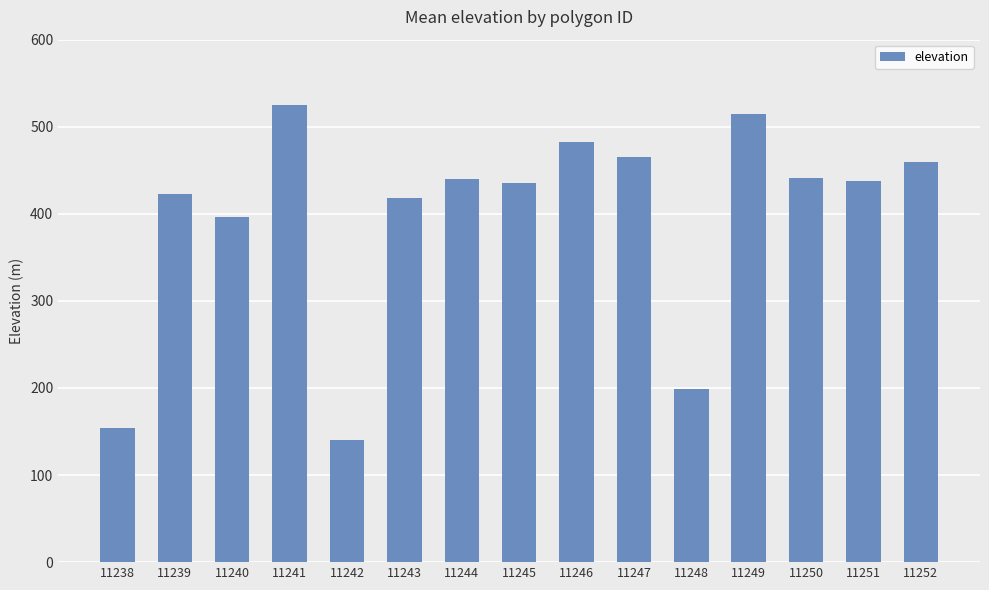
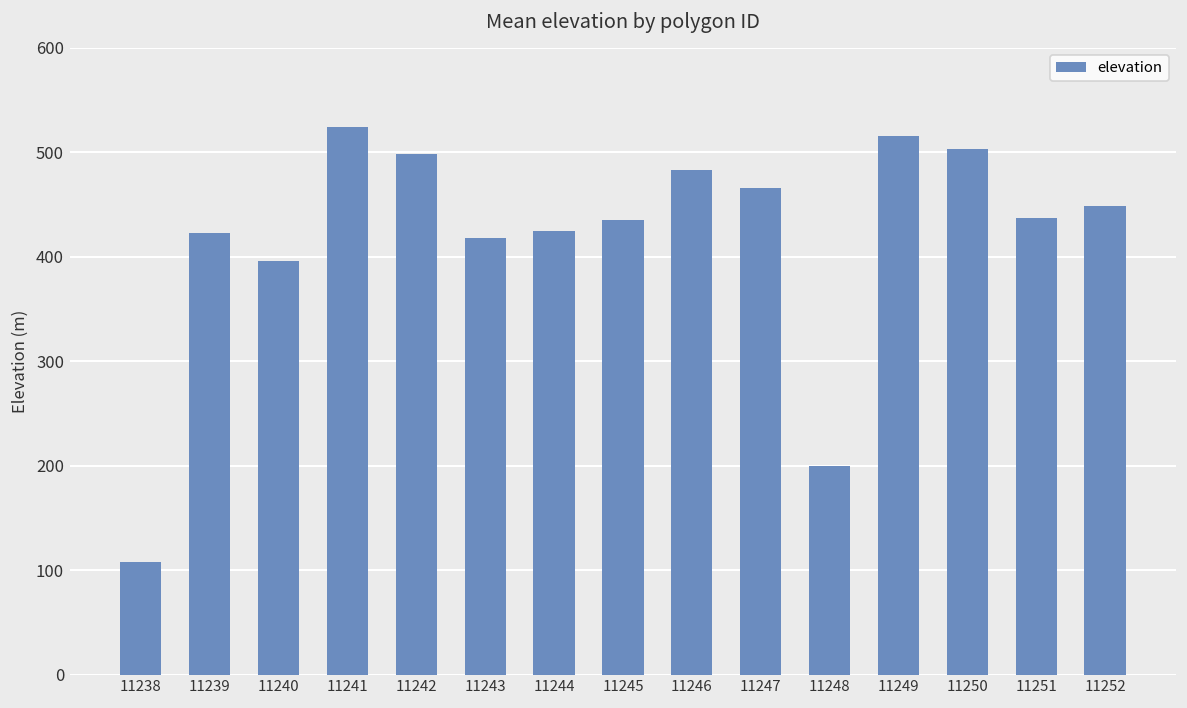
11238: 150 -> 110
11242: 140 -> 500
11244: 440 -> 420
11250: 440 -> 500
11252: 460 -> 450
